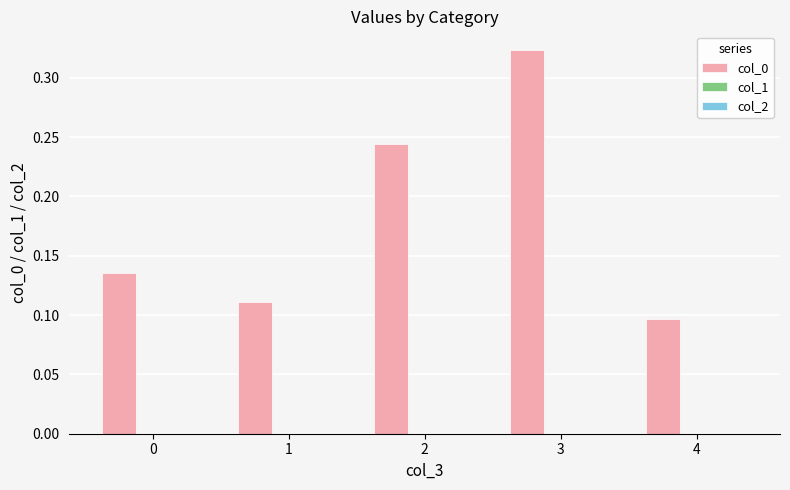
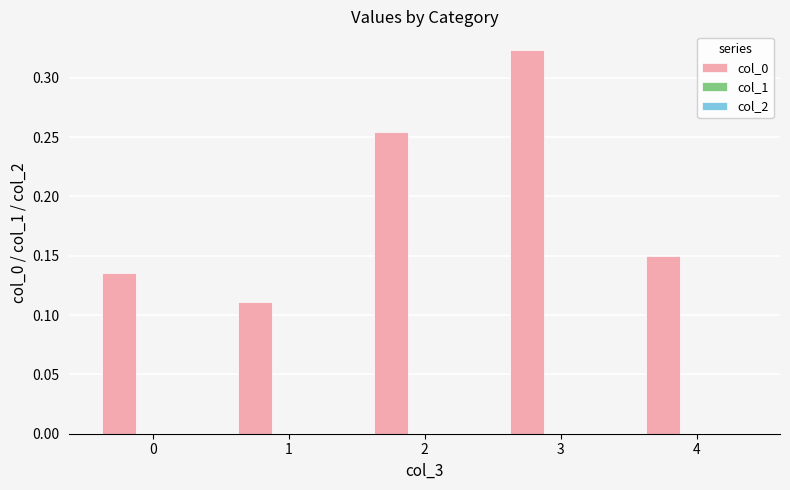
col_0, 2: 0.244 -> 0.254
col_0, 4: 0.097 -> 0.150
